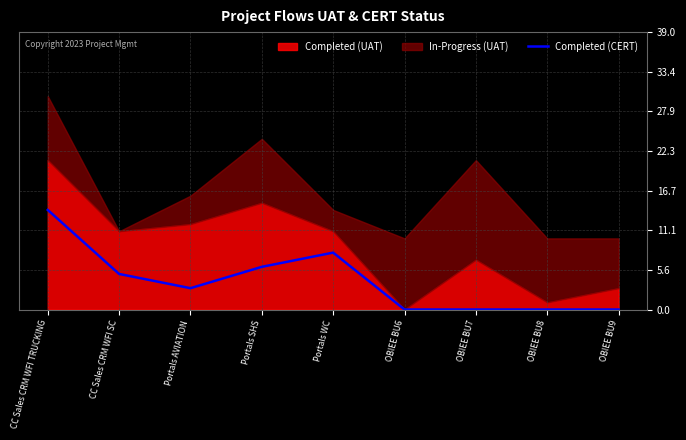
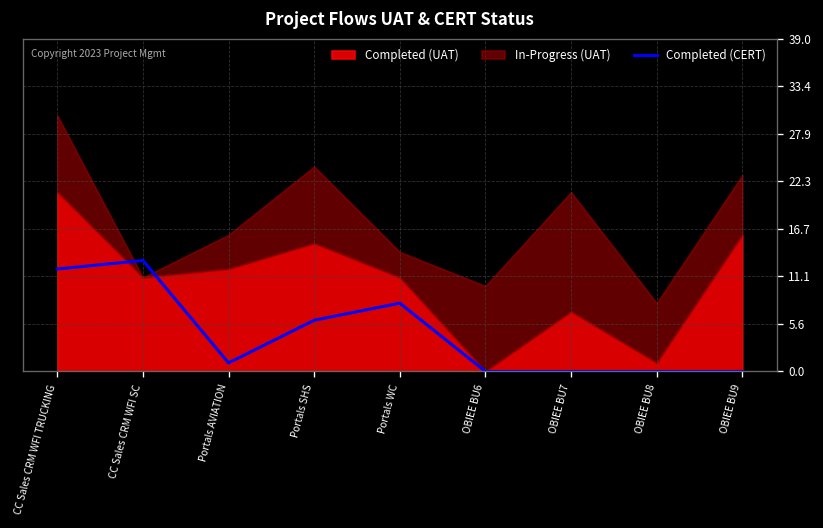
Completed (CERT), CC Sales CRM WFI TRUCKING: 14 -> 12
Completed (CERT), CC Sales CRM WFI SC: 5 -> 13
Completed (CERT), Portals AVIATION: 3 -> 1
In-Progress (UAT), OBIEE BU8: 9 -> 7
Completed (UAT), OBIEE BU9: 3 -> 16
